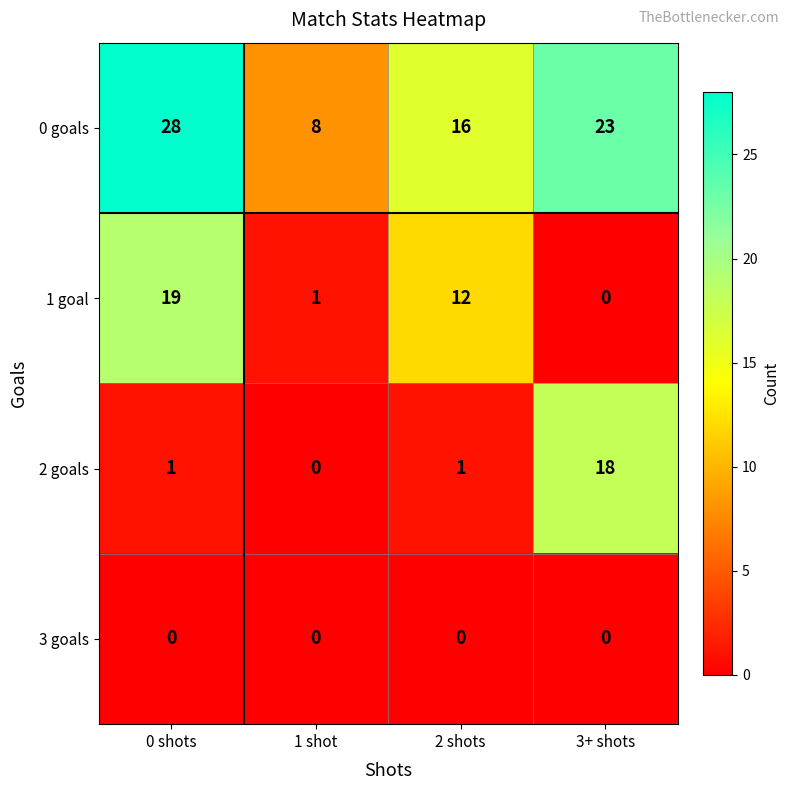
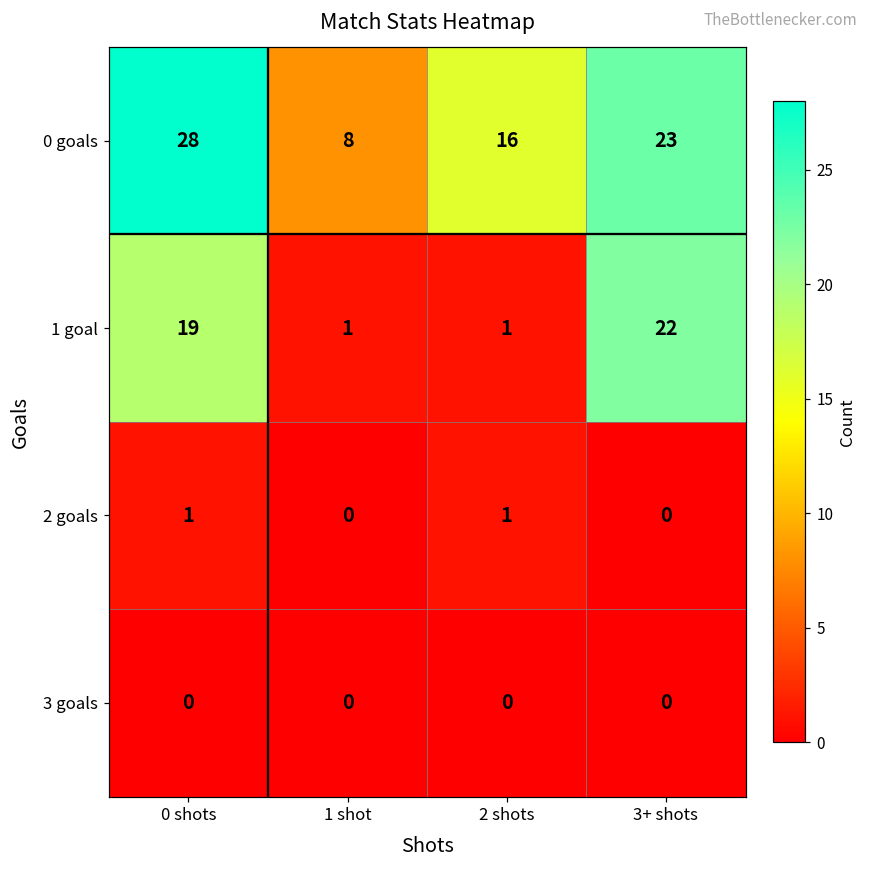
1 goal, 2 shots: 12 -> 1
1 goal, 3+ shots: 0 -> 22
2 goals, 3+ shots: 18 -> 0
